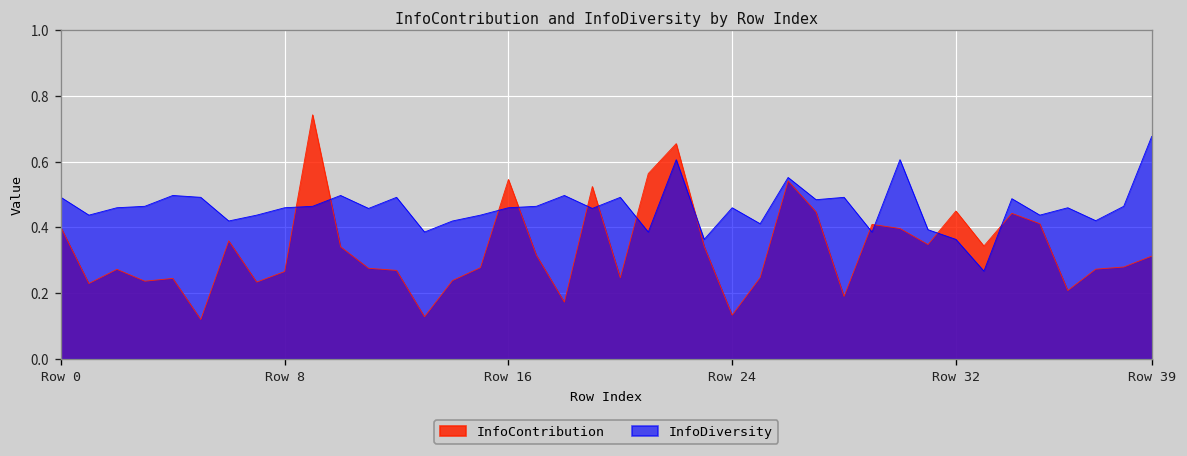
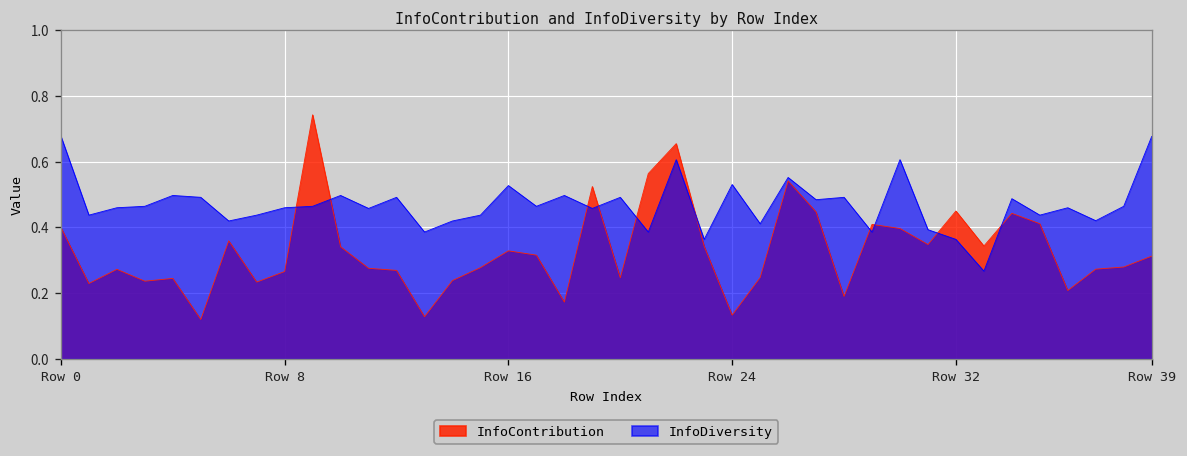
InfoDiversity, Row 0: 0.49 -> 0.68
InfoContribution, Row 16: 0.55 -> 0.33
InfoDiversity, Row 16: 0.46 -> 0.53
InfoDiversity, Row 24: 0.46 -> 0.53
